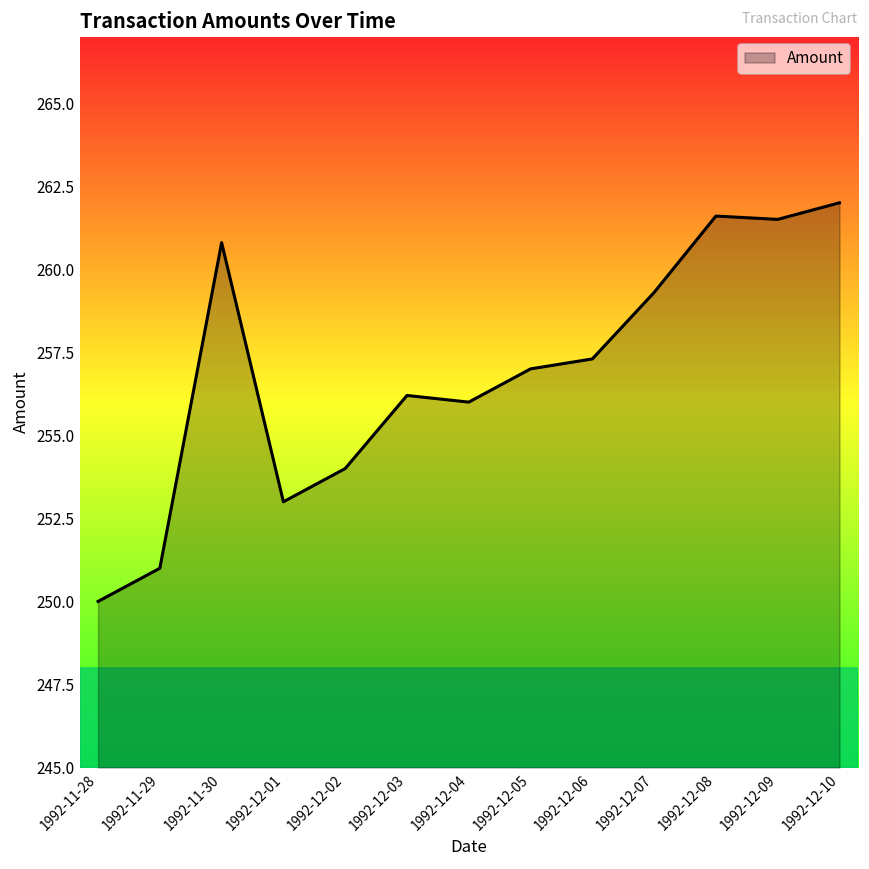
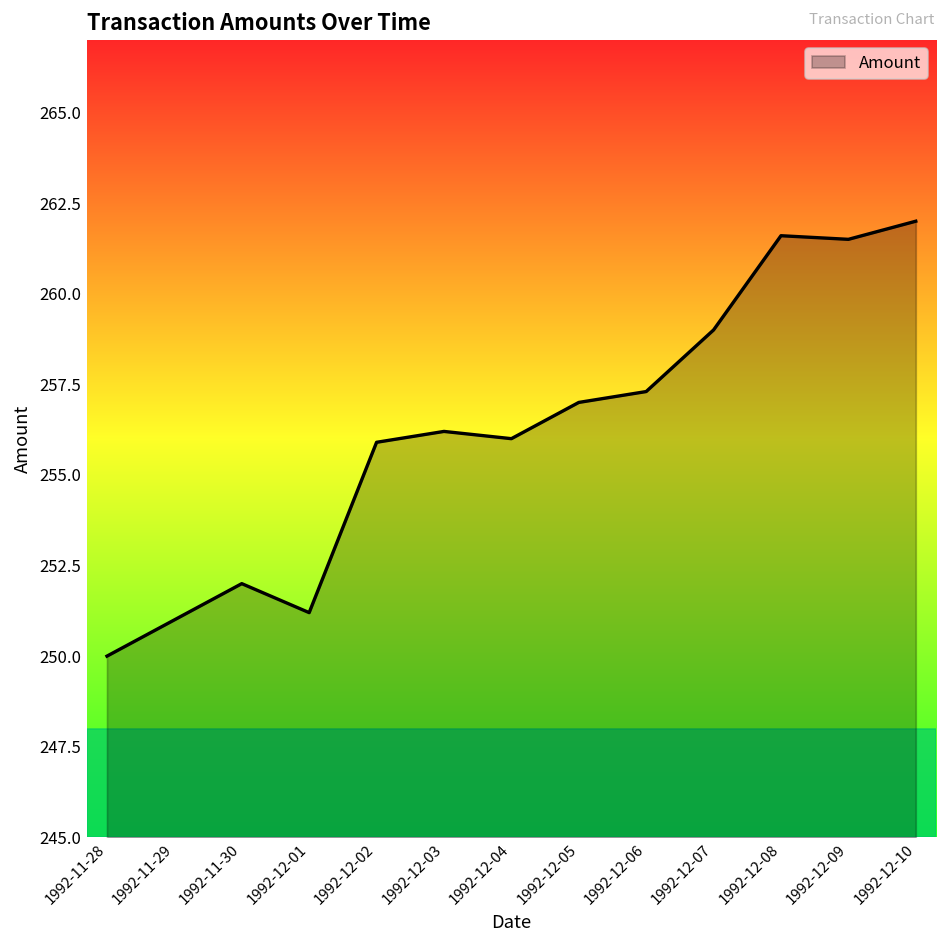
1992-11-30: 260.8 -> 252.0
1992-12-01: 253.0 -> 251.2
1992-12-02: 254.0 -> 255.9
1992-12-07: 259.3 -> 259.0
